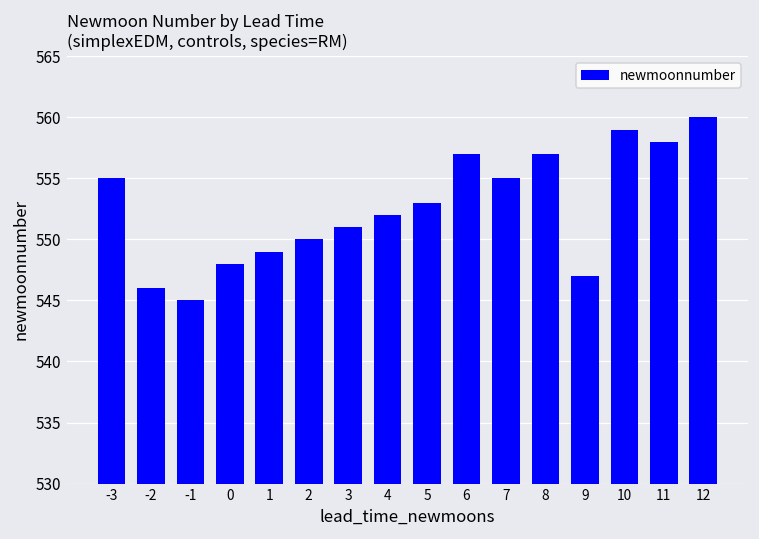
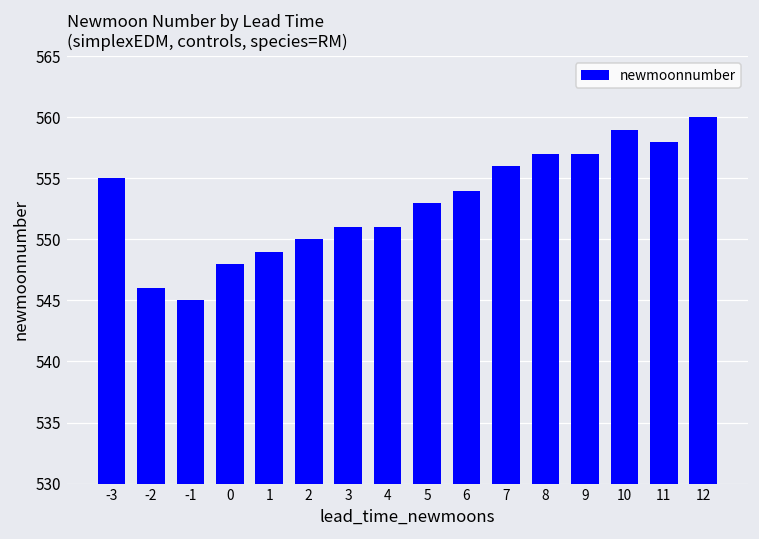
4: 552 -> 551
6: 557 -> 554
7: 555 -> 556
9: 547 -> 557
